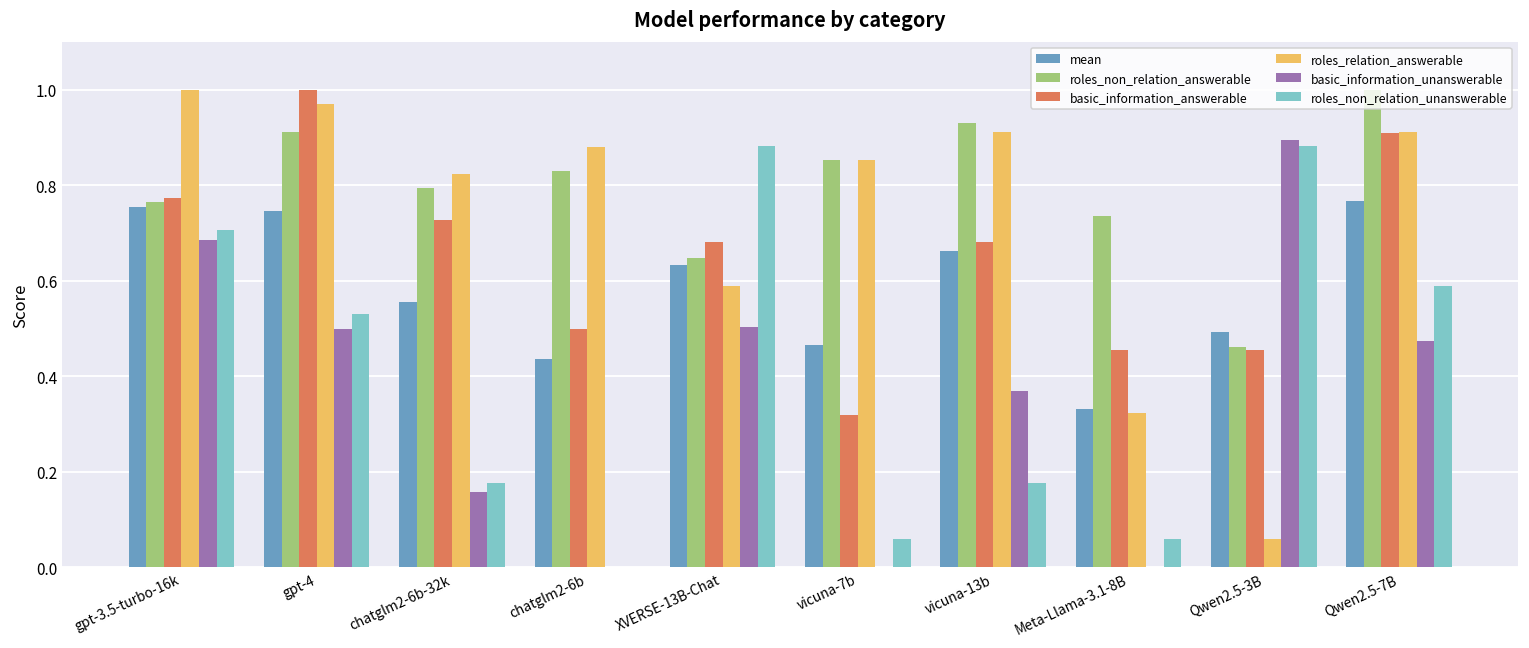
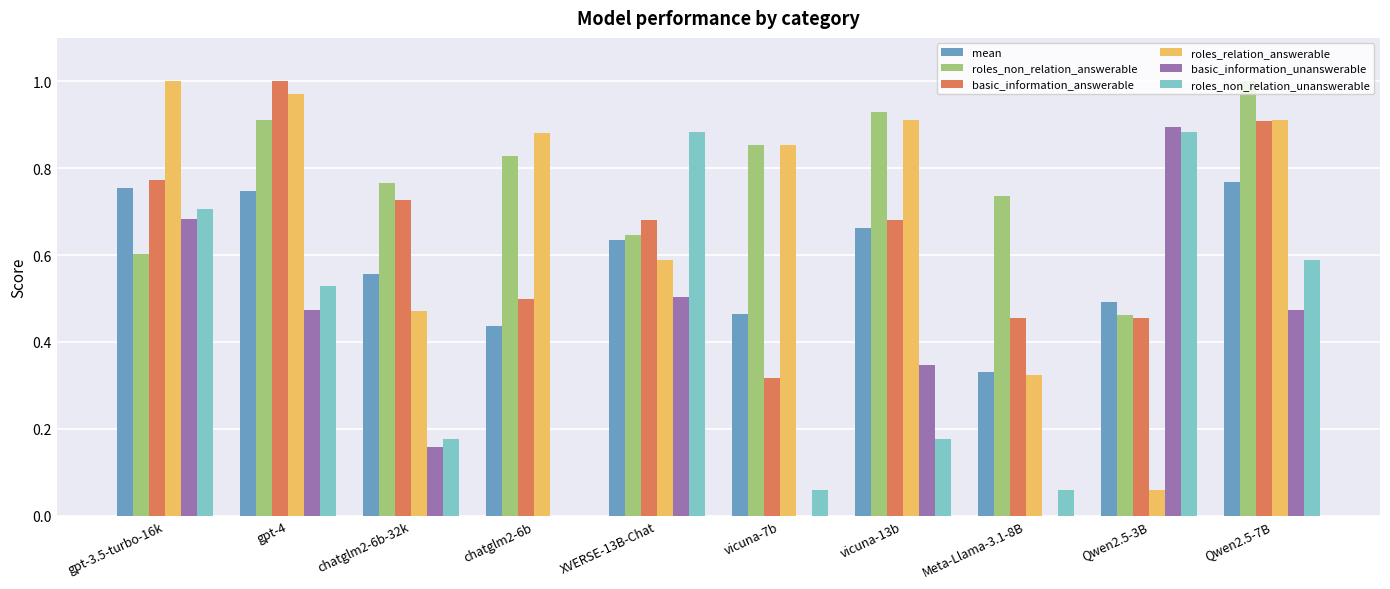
roles_non_relation_answerable, gpt-3.5-turbo-16k: 0.76 -> 0.60
basic_information_unanswerable, gpt-4: 0.50 -> 0.47
roles_non_relation_answerable, chatglm2-6b-32k: 0.79 -> 0.77
roles_relation_answerable, chatglm2-6b-32k: 0.82 -> 0.47
basic_information_unanswerable, vicuna-13b: 0.37 -> 0.35
